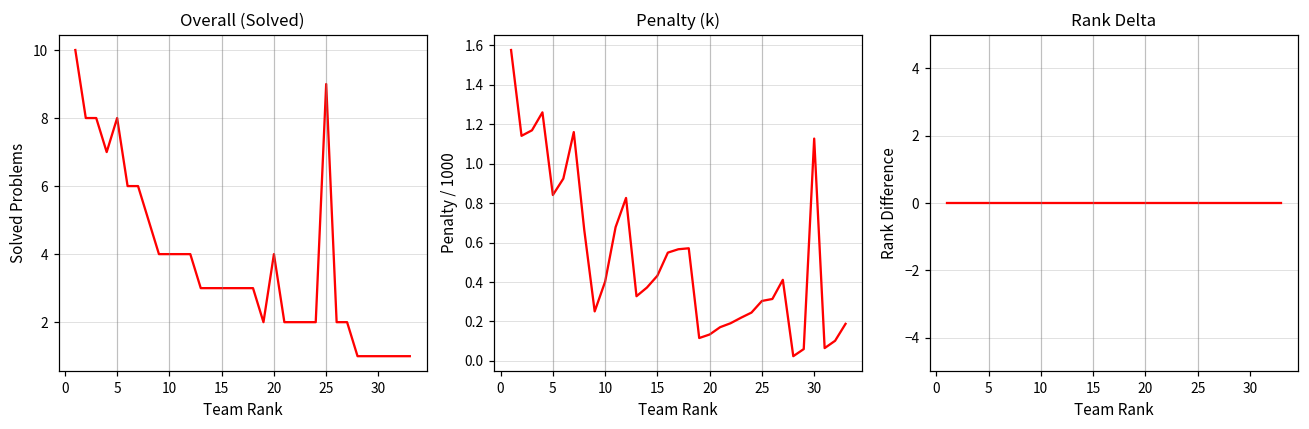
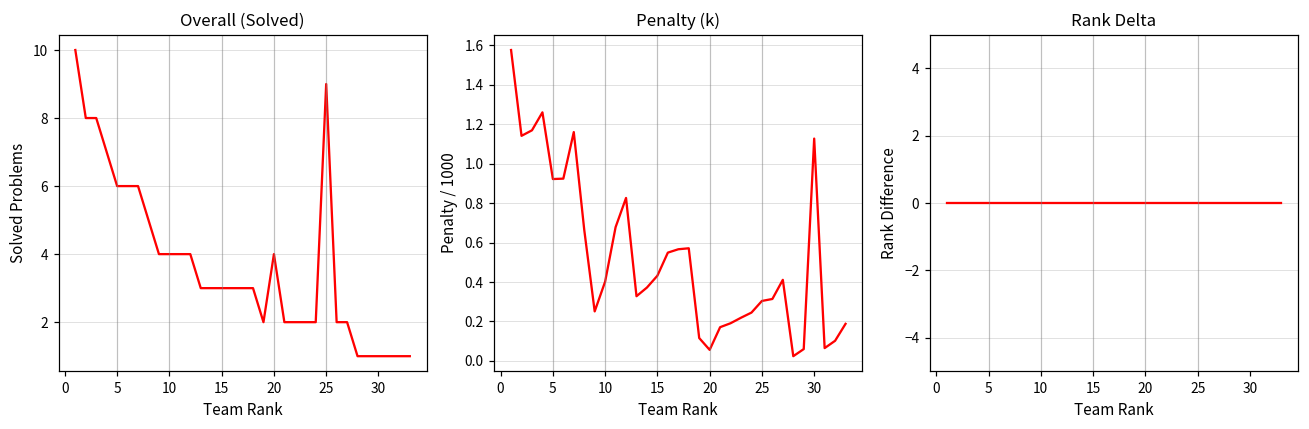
Overall (Solved), 5: 8 -> 6
Penalty (k), 5: 0.84 -> 0.92
Penalty (k), 20: 0.13 -> 0.06
